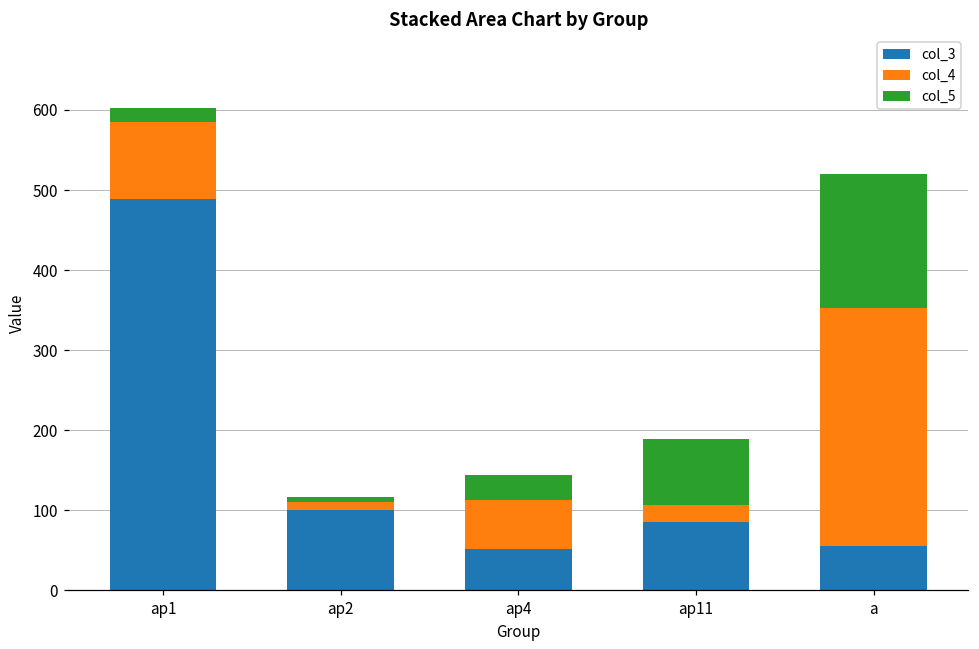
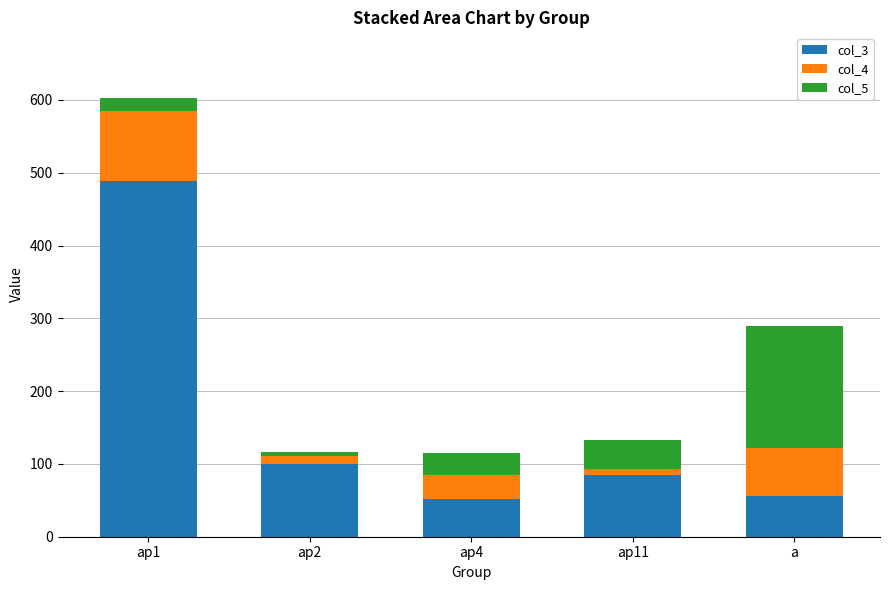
col_4, ap4: 60 -> 30
col_4, ap11: 20 -> 10
col_5, ap11: 80 -> 40
col_4, a: 300 -> 70
